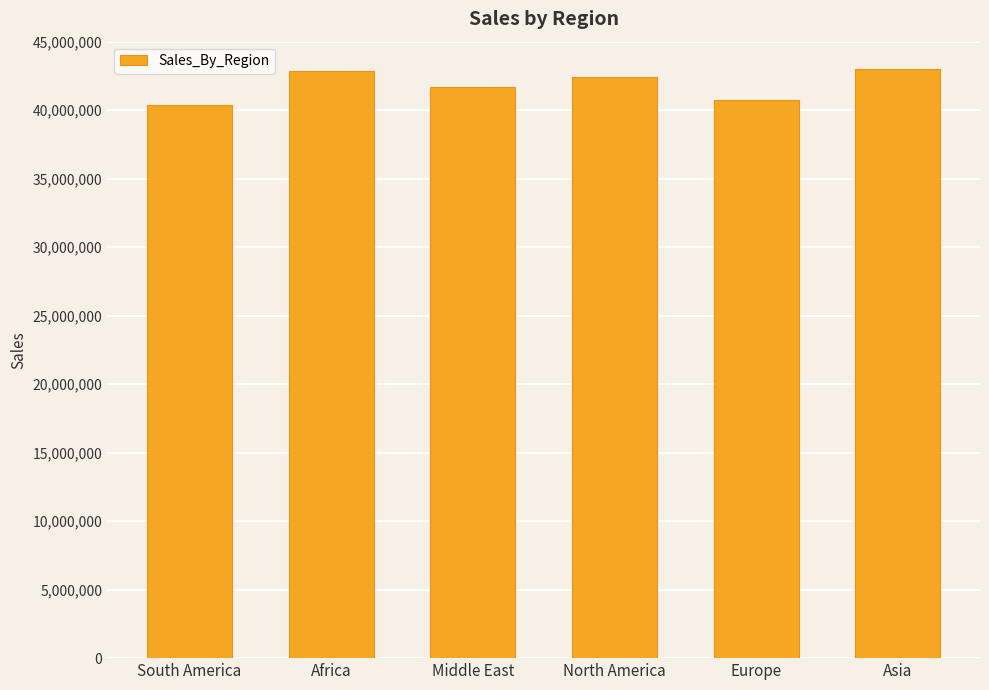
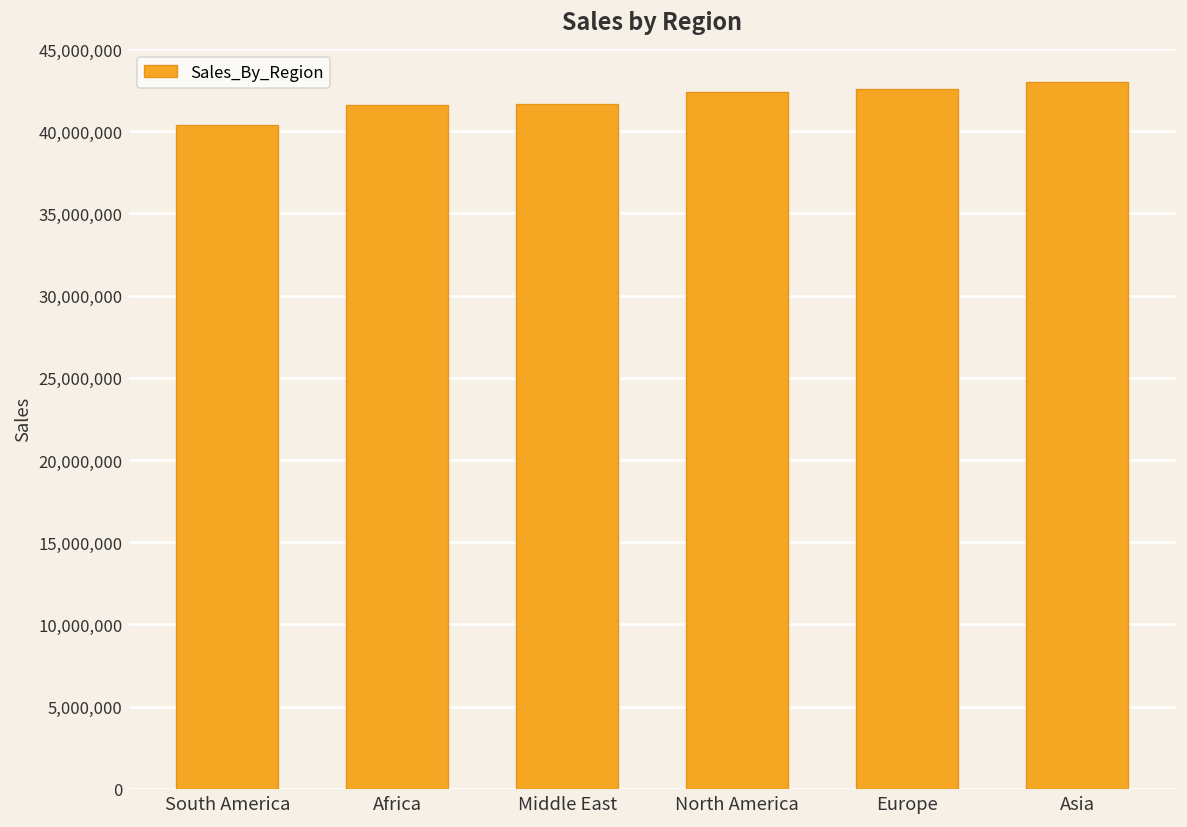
Africa: 42,900,000 -> 41,600,000
Europe: 40,700,000 -> 42,600,000
